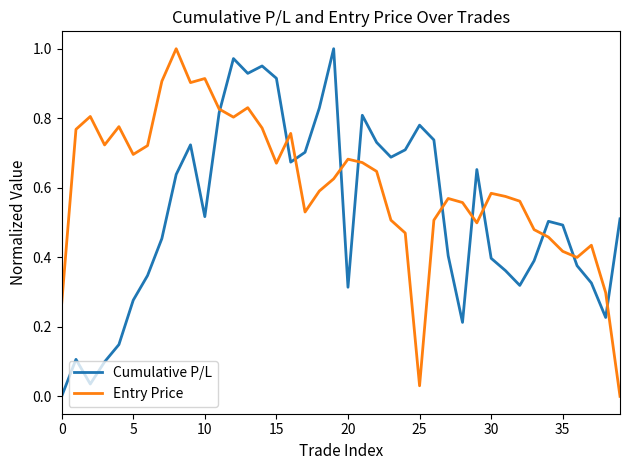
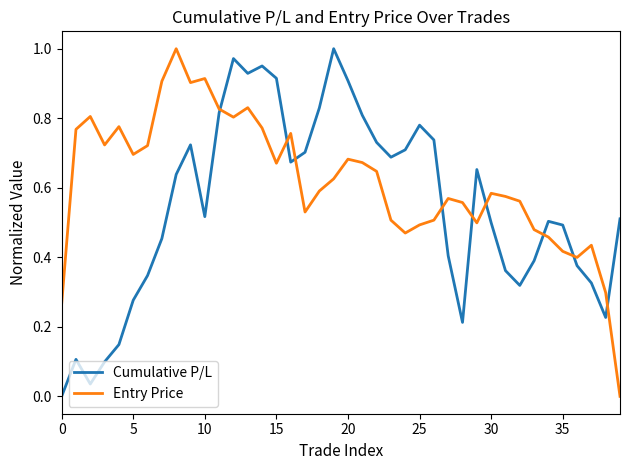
Cumulative P/L, 20: 0.31 -> 0.91
Entry Price, 25: 0.03 -> 0.49
Cumulative P/L, 30: 0.40 -> 0.50
